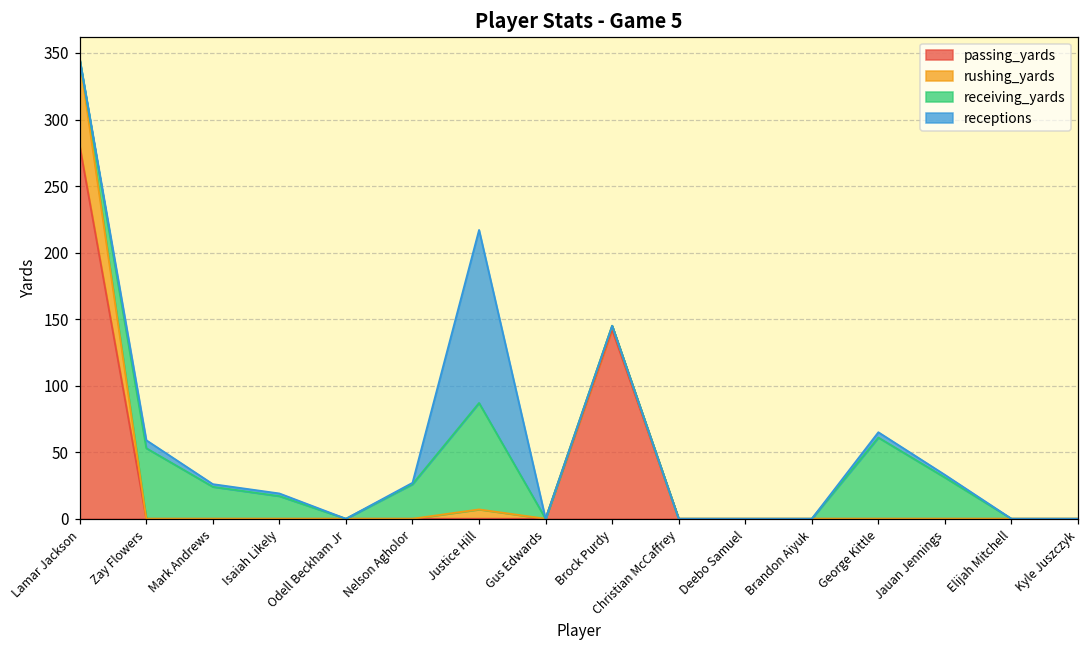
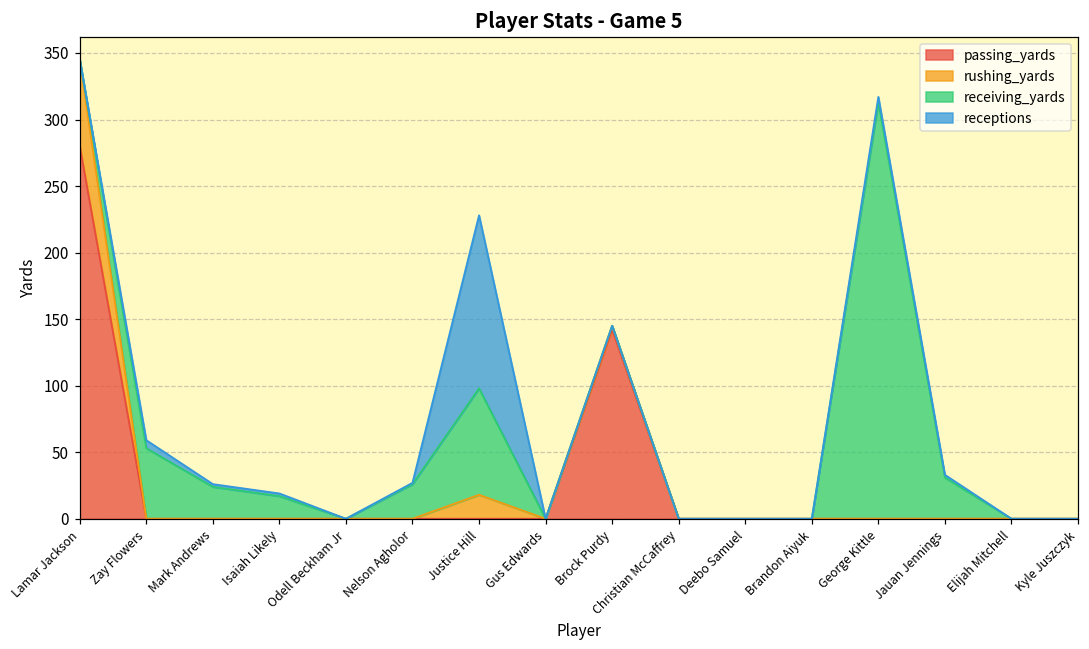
rushing_yards, Justice Hill: 7 -> 18
receiving_yards, George Kittle: 61 -> 313
